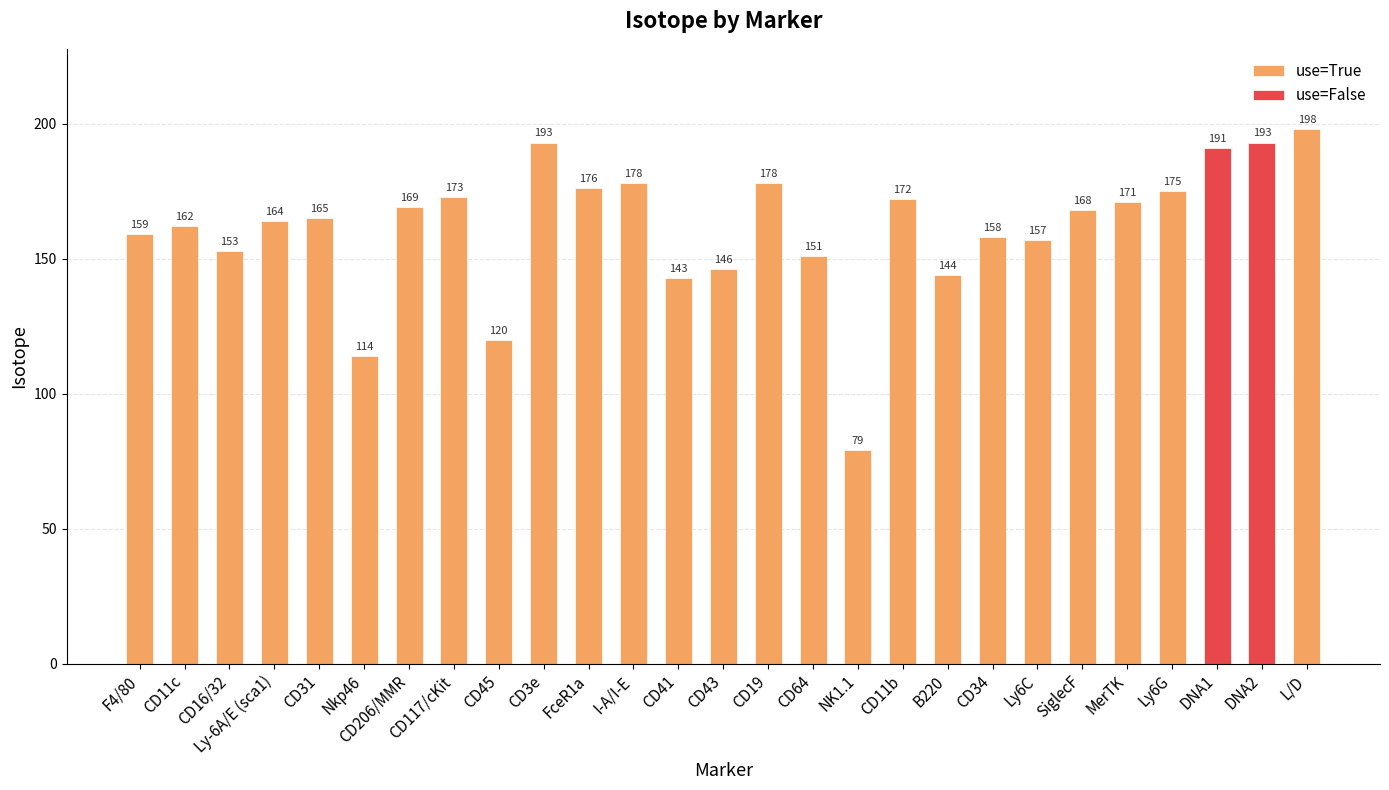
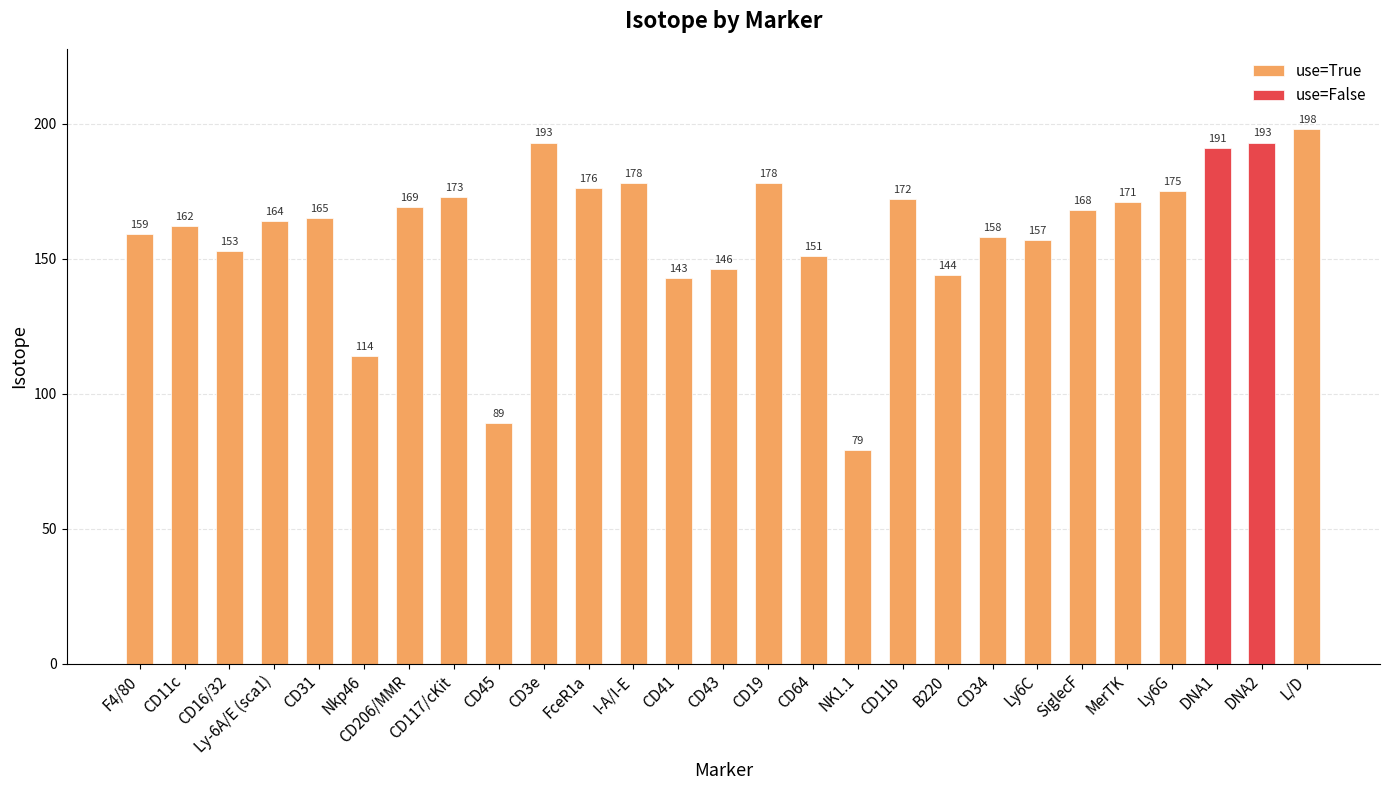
use=True, CD45: 120 -> 89
